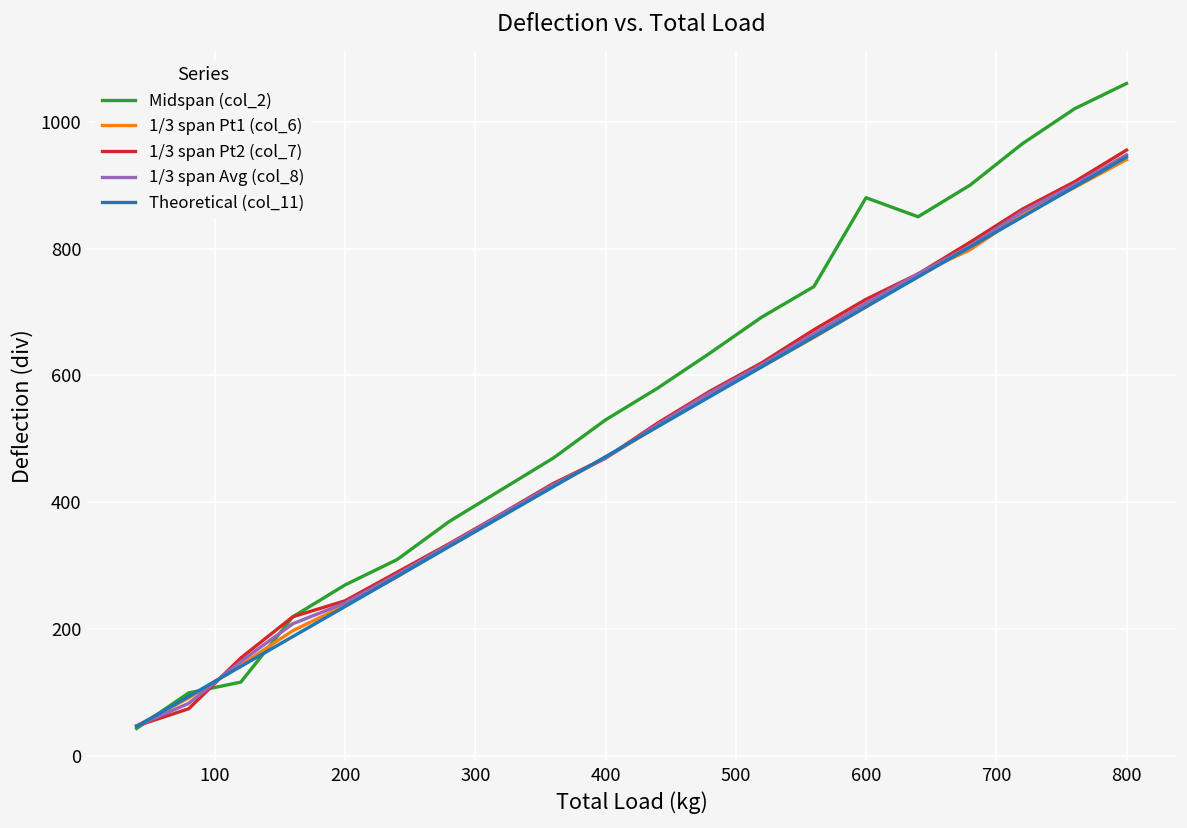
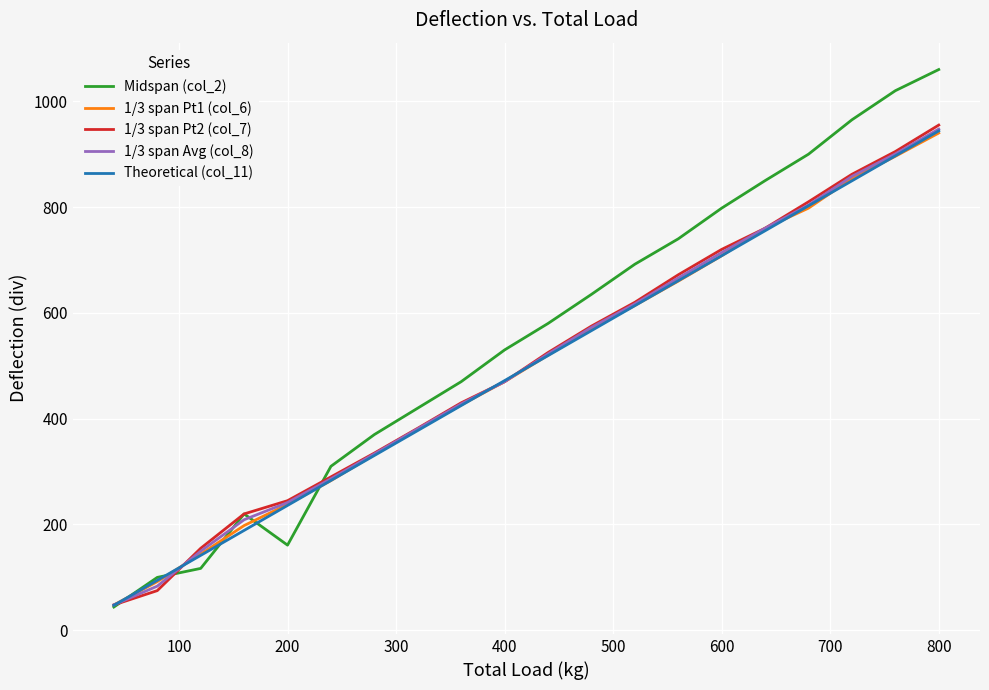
Midspan (col_2), 200: 270 -> 160
Midspan (col_2), 600: 880 -> 800
